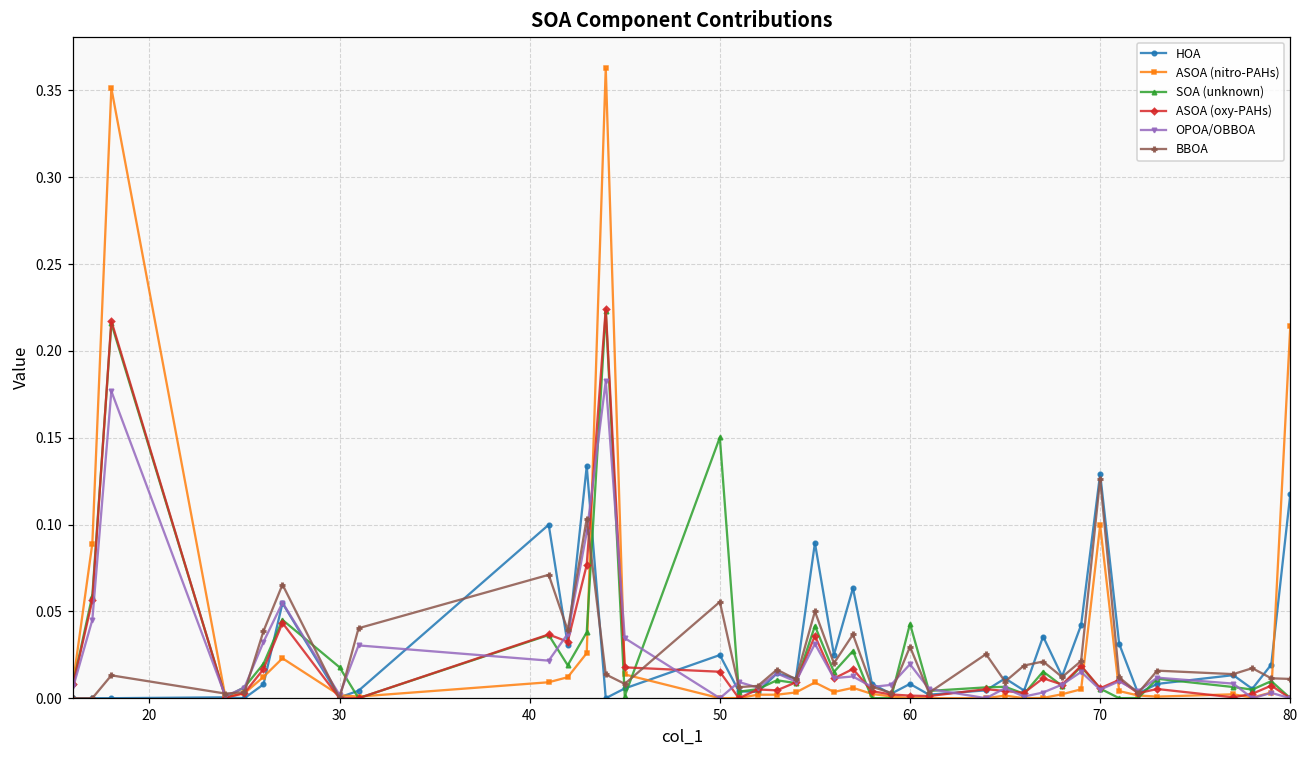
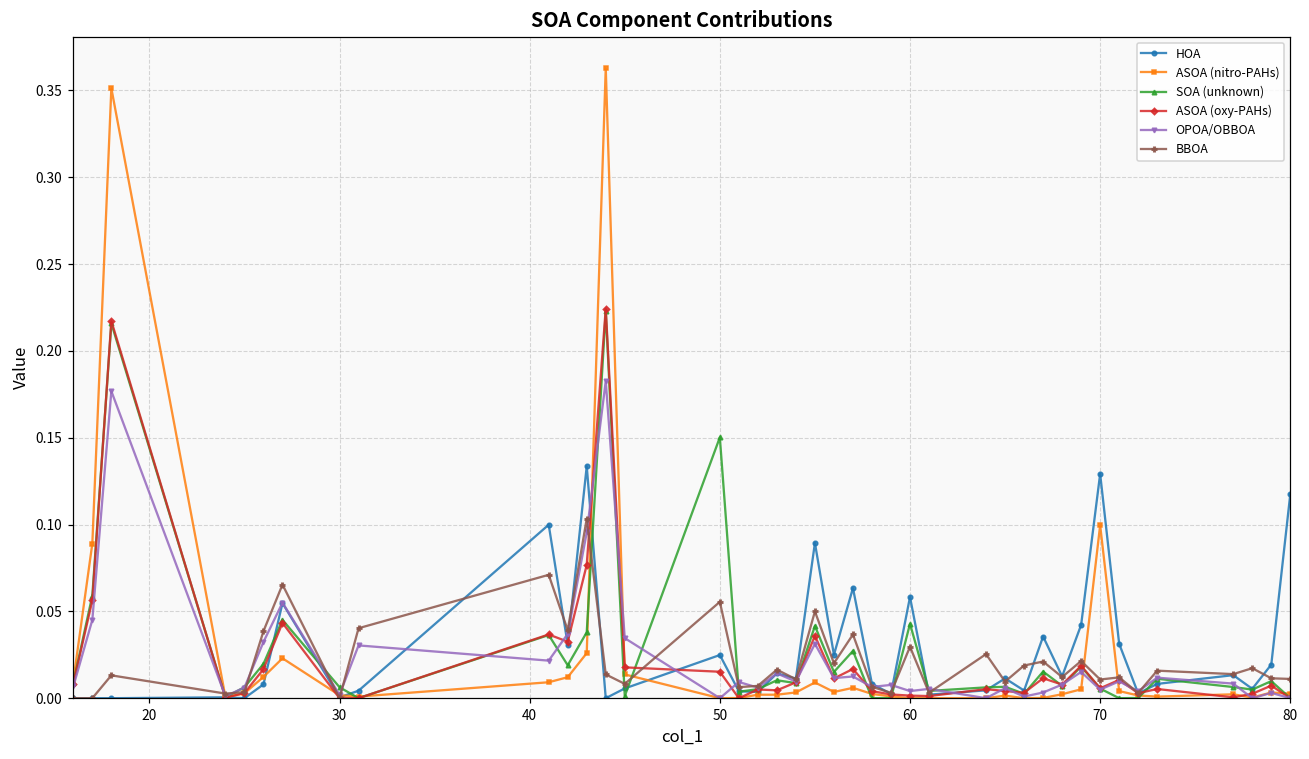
SOA (unknown), 30: 0.018 -> 0.006
HOA, 60: 0.008 -> 0.058
OPOA/OBBOA, 60: 0.020 -> 0.004
BBOA, 70: 0.126 -> 0.011
ASOA (nitro-PAHs), 80: 0.214 -> 0.003
